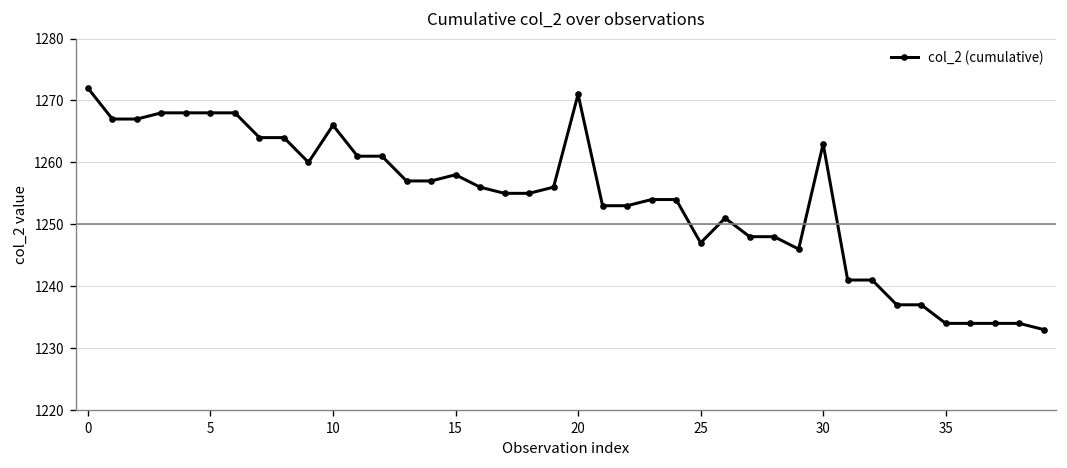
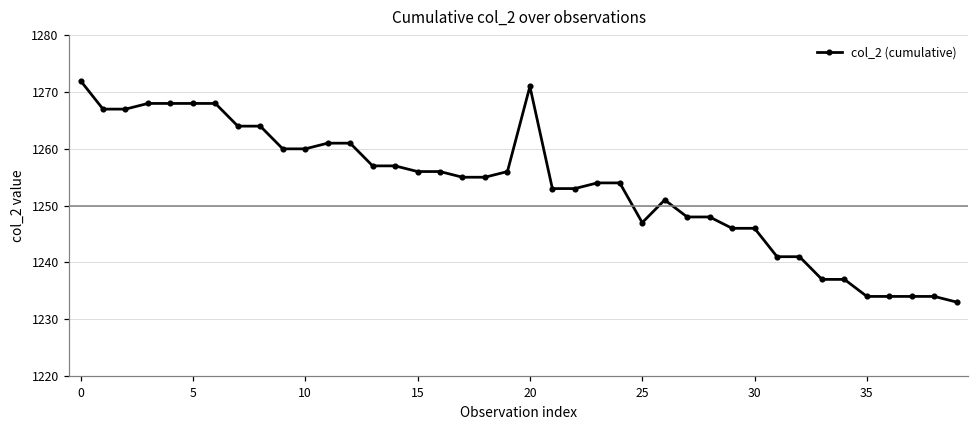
10: 1266 -> 1260
15: 1258 -> 1256
30: 1263 -> 1246
